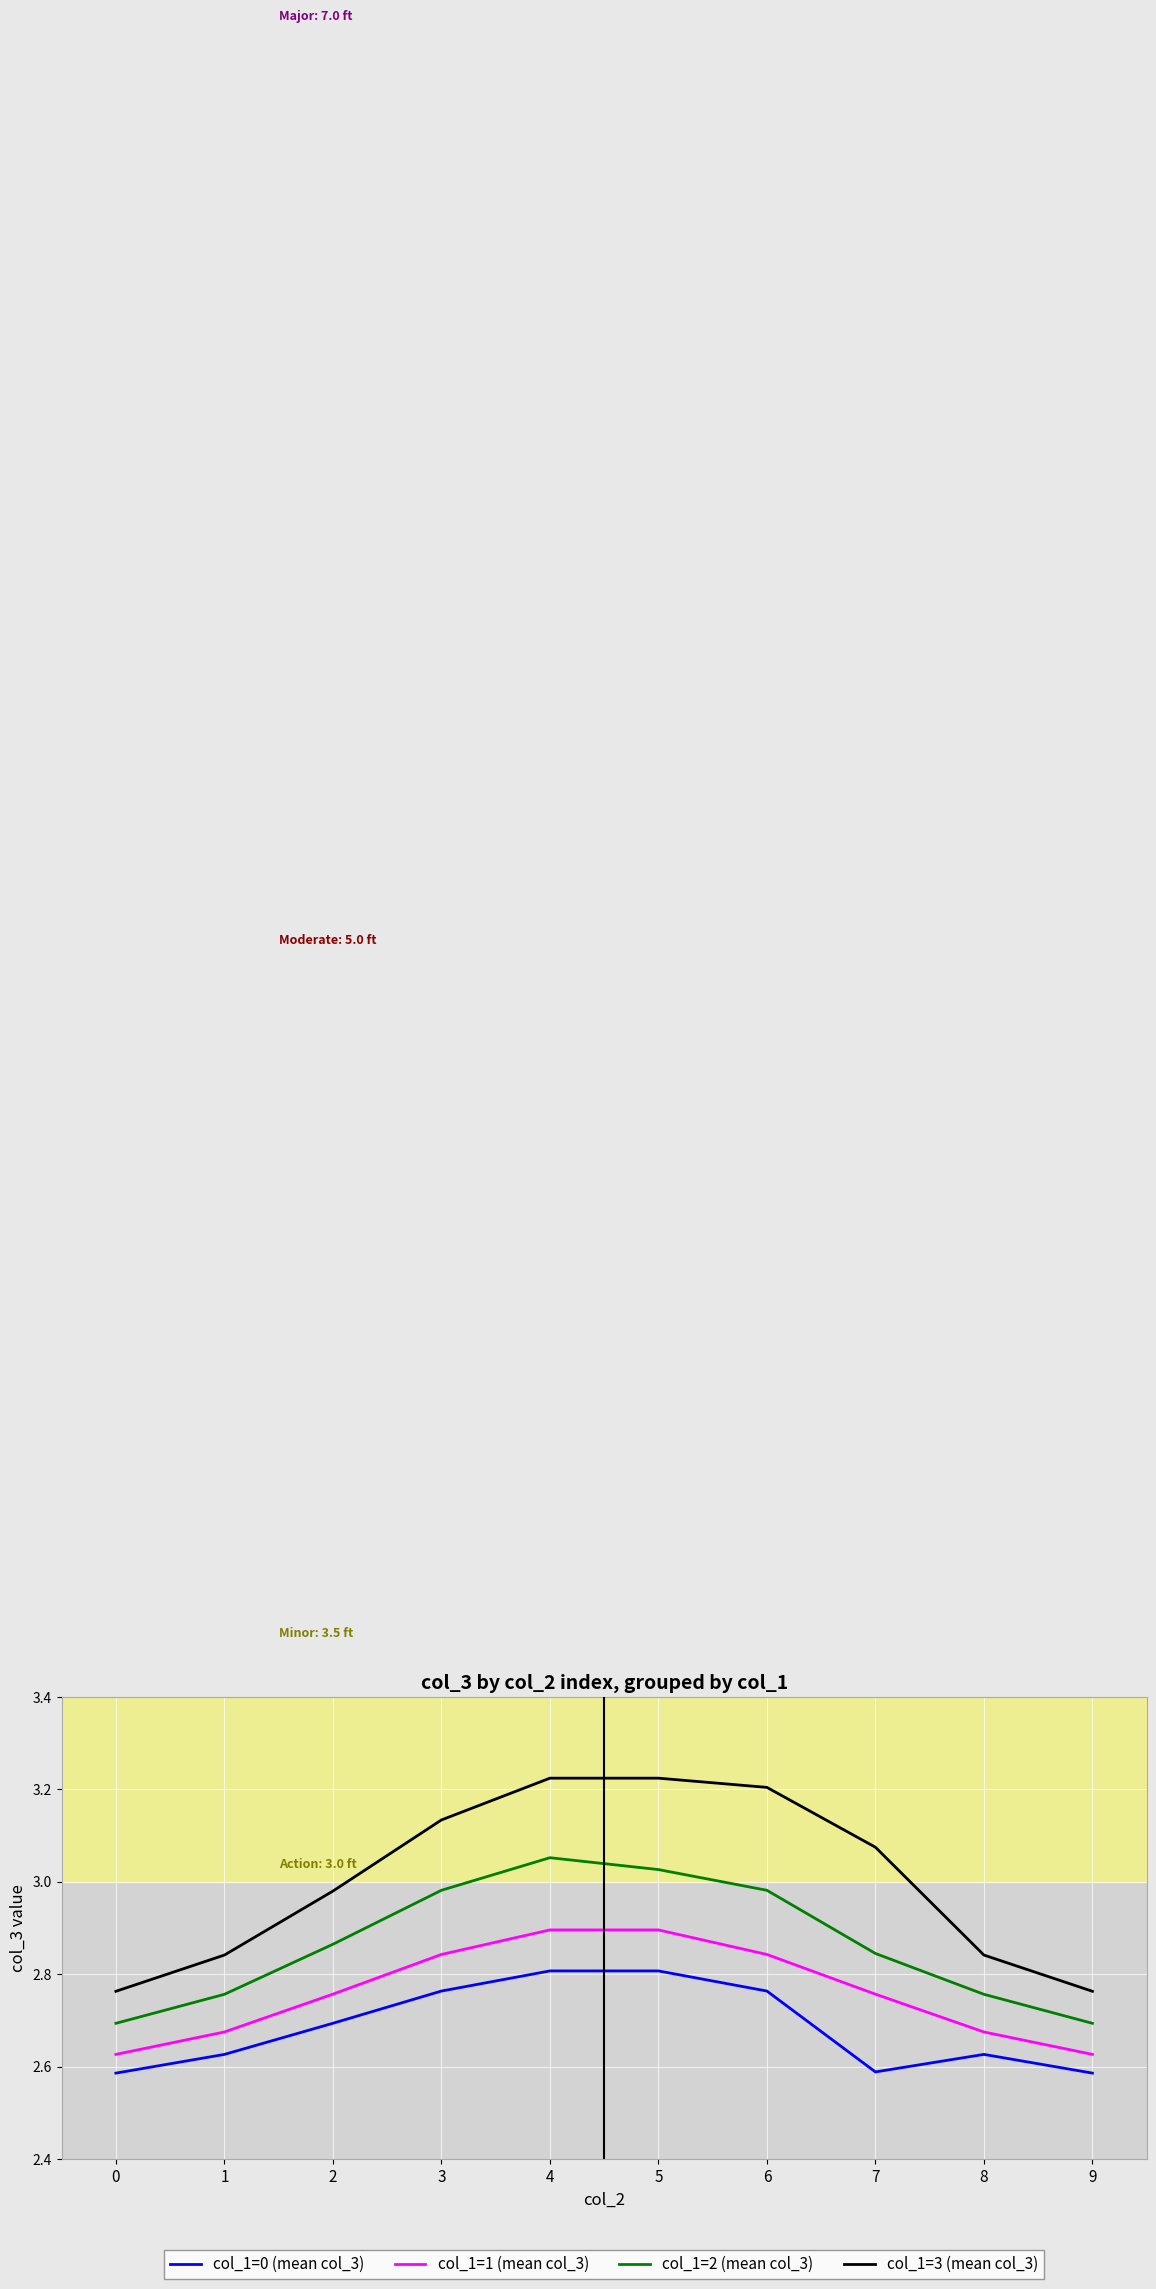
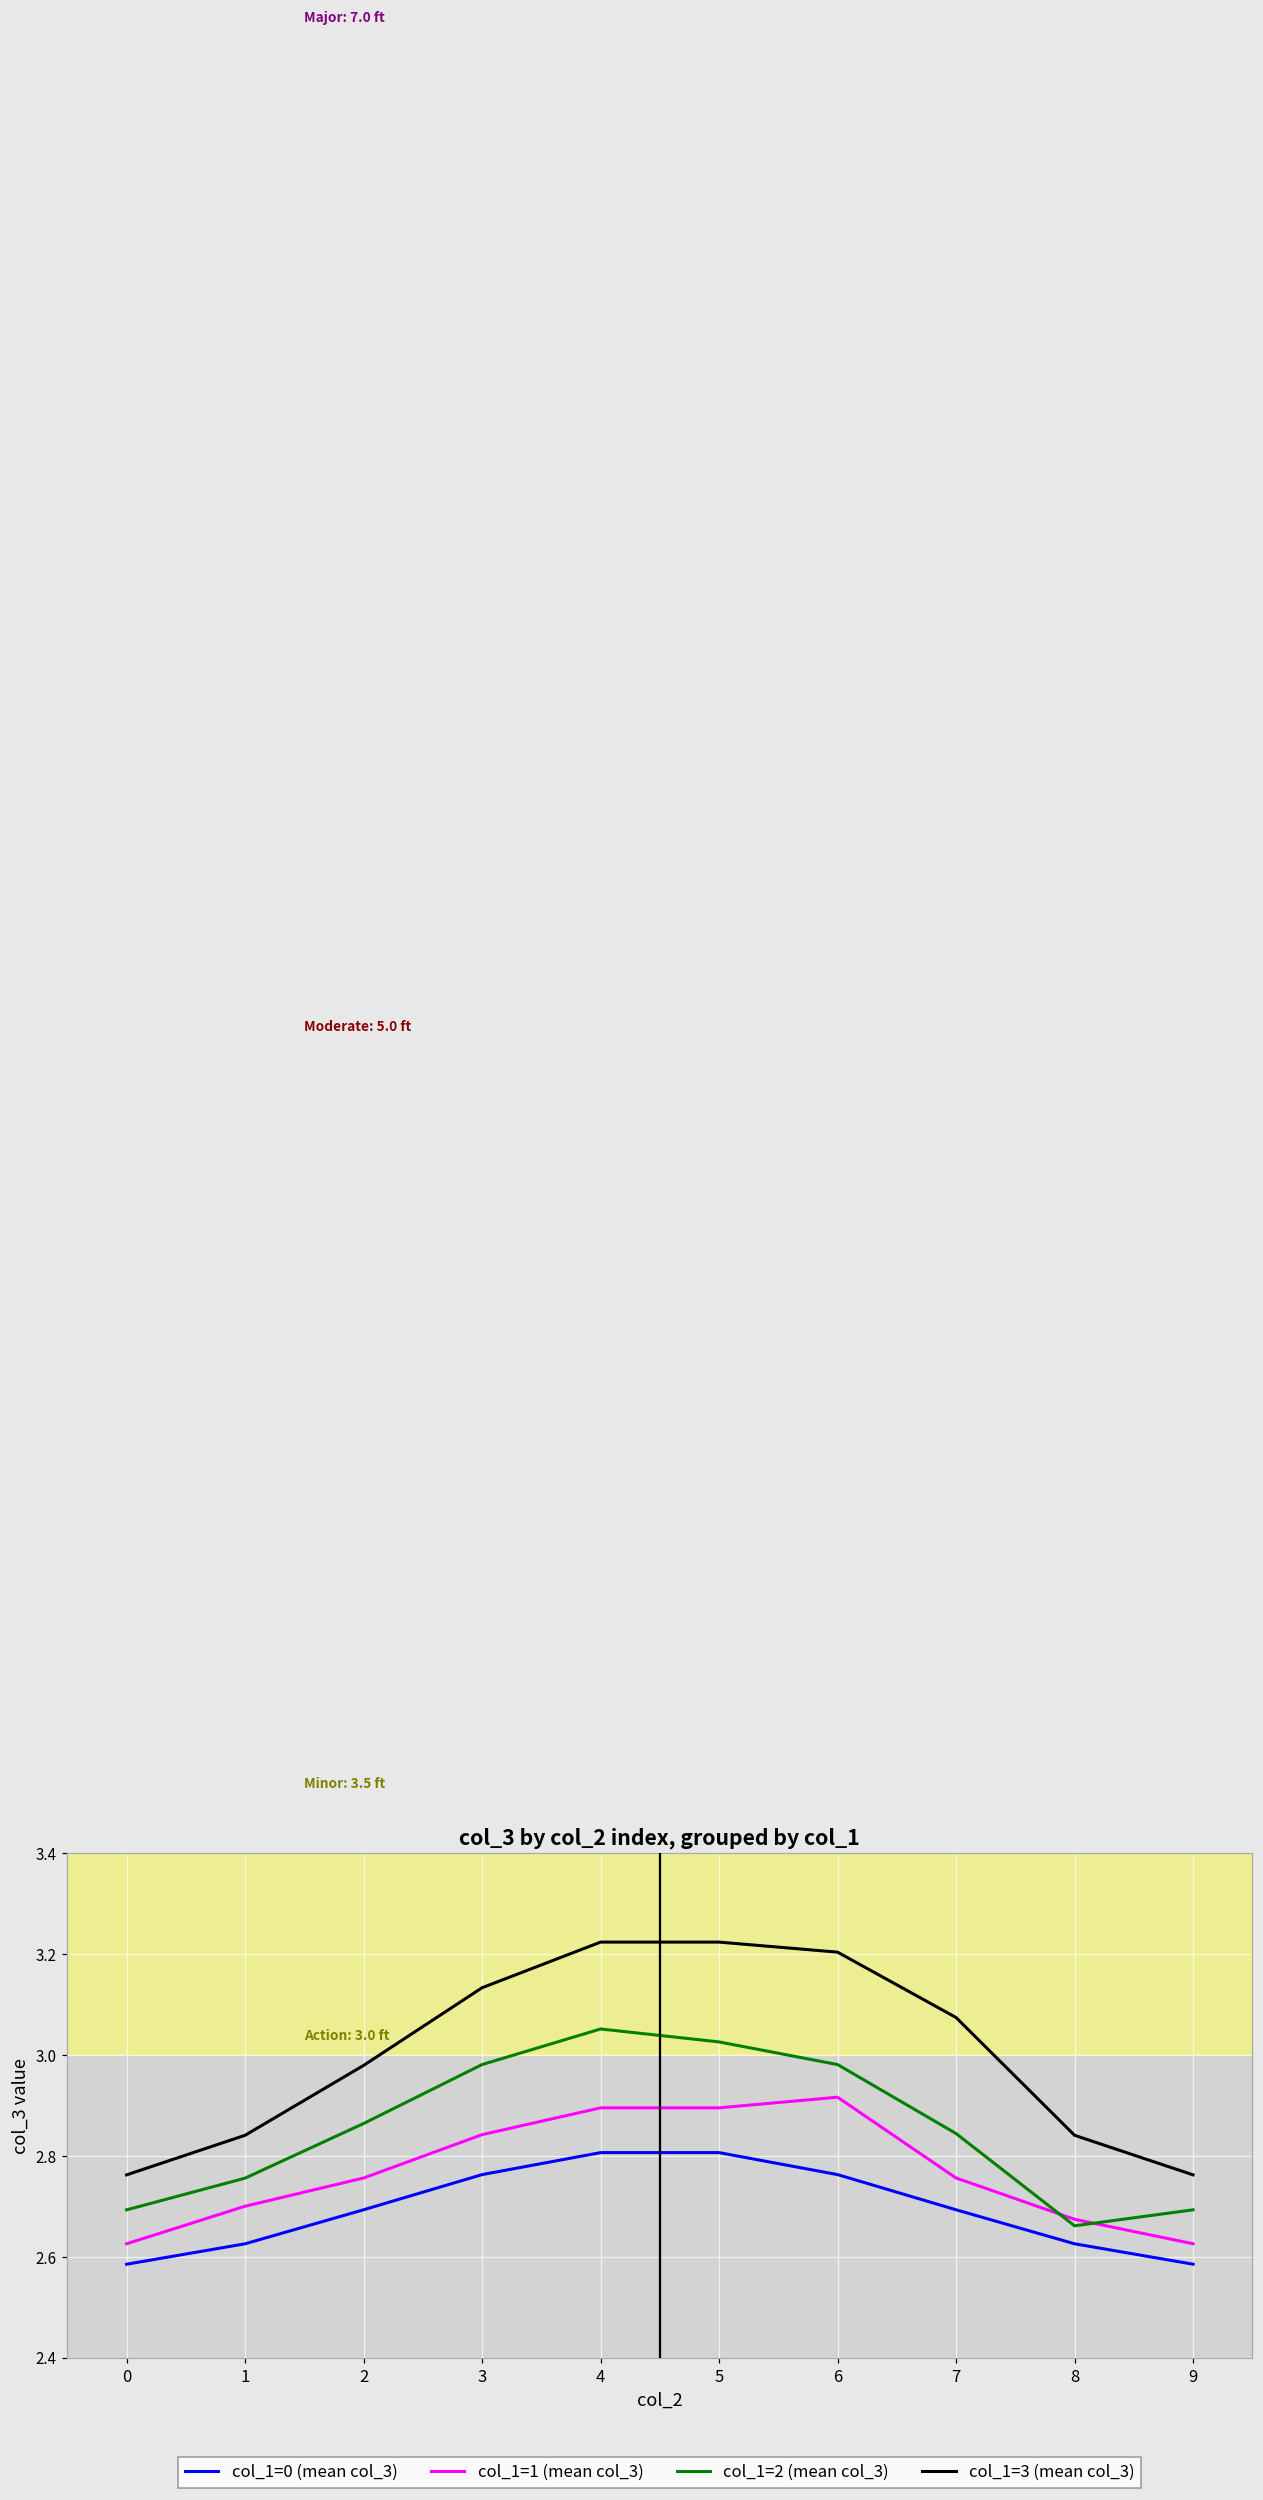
col_1=1 (mean col_3), 1: 2.67 -> 2.70
col_1=1 (mean col_3), 6: 2.84 -> 2.92
col_1=0 (mean col_3), 7: 2.59 -> 2.69
col_1=2 (mean col_3), 8: 2.76 -> 2.66
